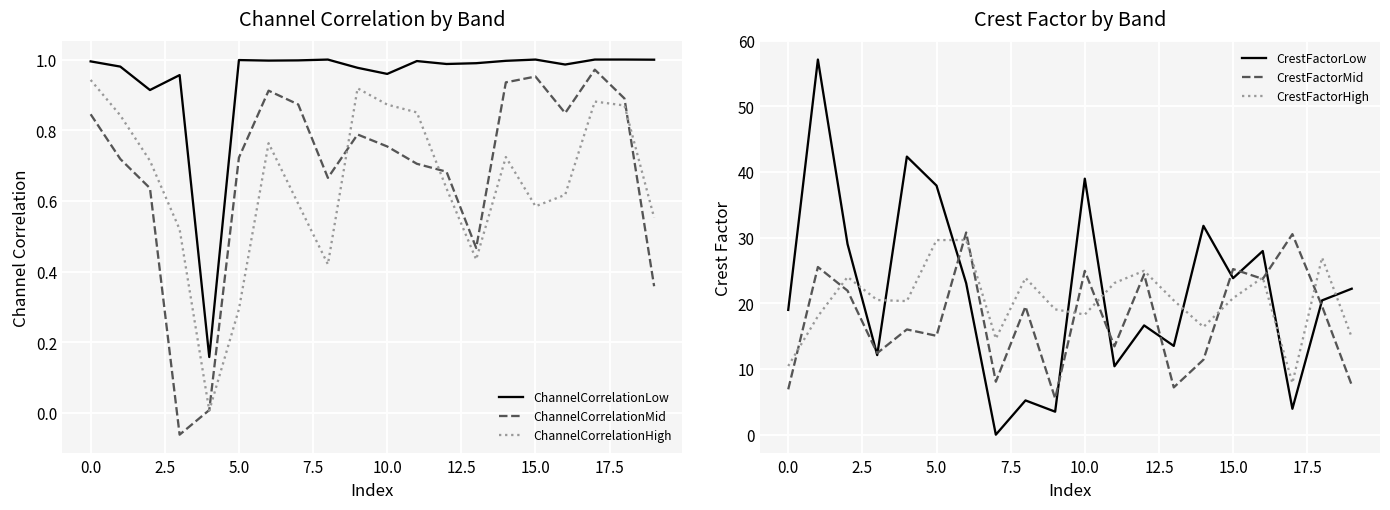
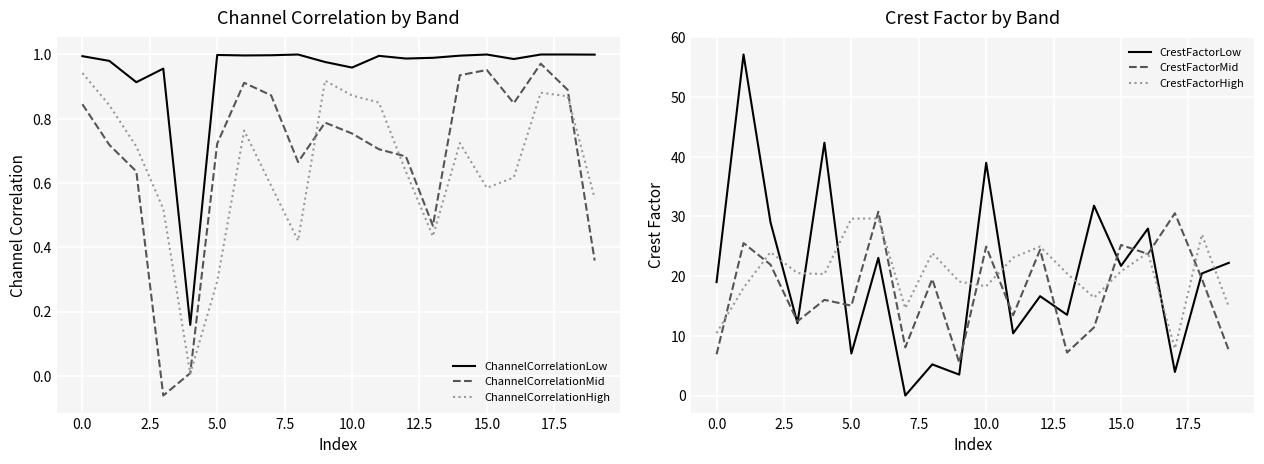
Crest Factor by Band, CrestFactorLow, 5.0: 38 -> 7
Crest Factor by Band, CrestFactorLow, 15.0: 24 -> 22
